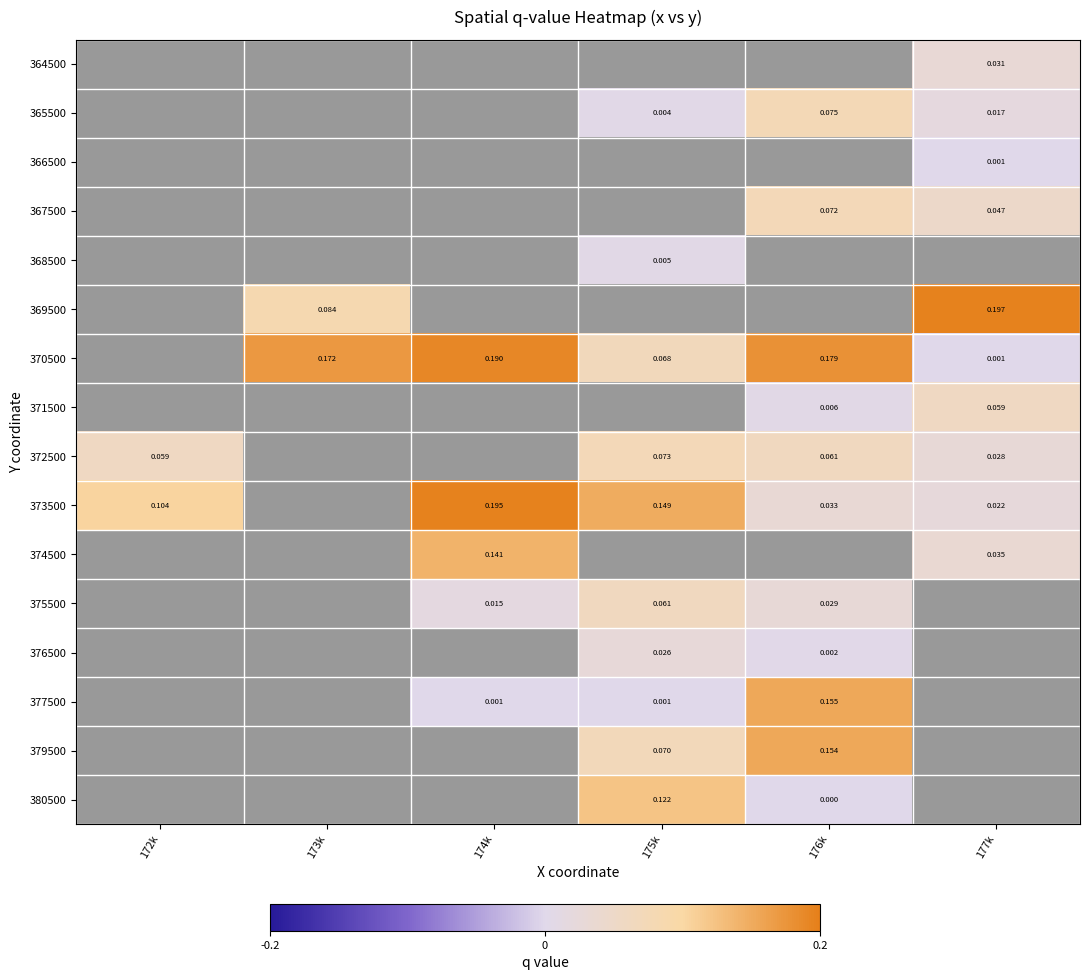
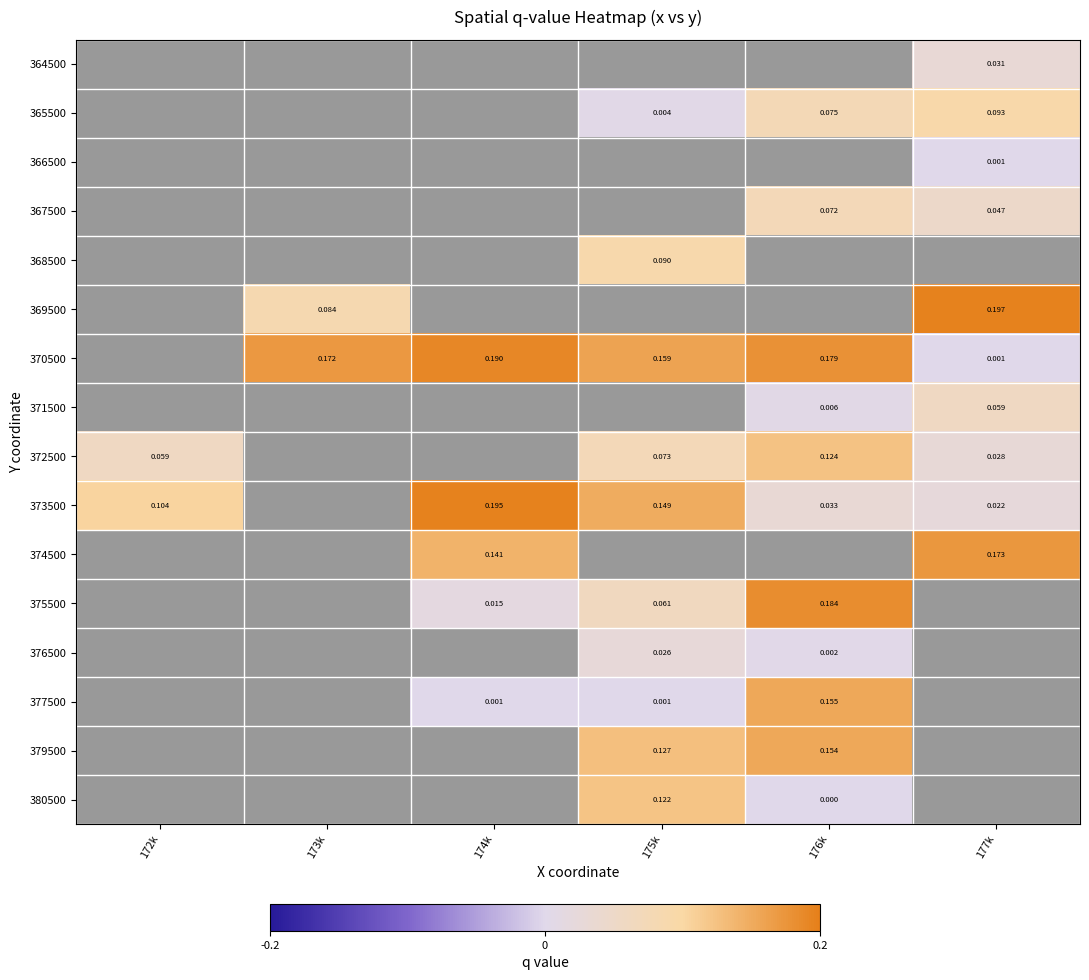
365500, 177k: 0.017 -> 0.093
368500, 175k: 0.005 -> 0.090
370500, 175k: 0.068 -> 0.159
372500, 176k: 0.061 -> 0.124
374500, 177k: 0.035 -> 0.173
375500, 176k: 0.029 -> 0.184
379500, 175k: 0.070 -> 0.127
